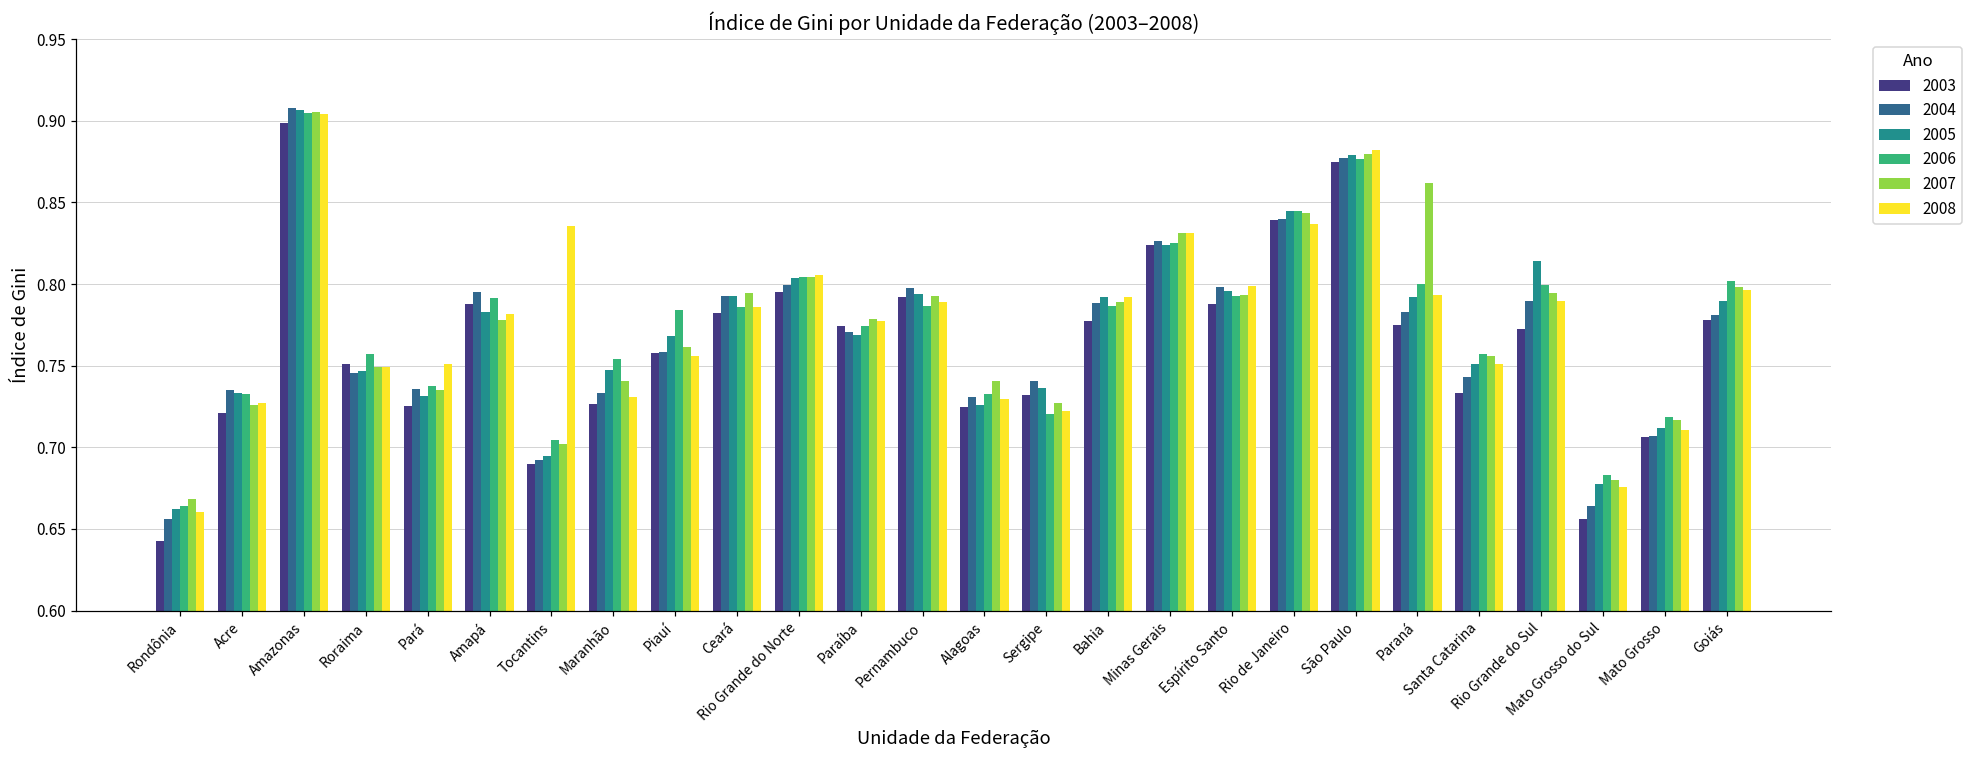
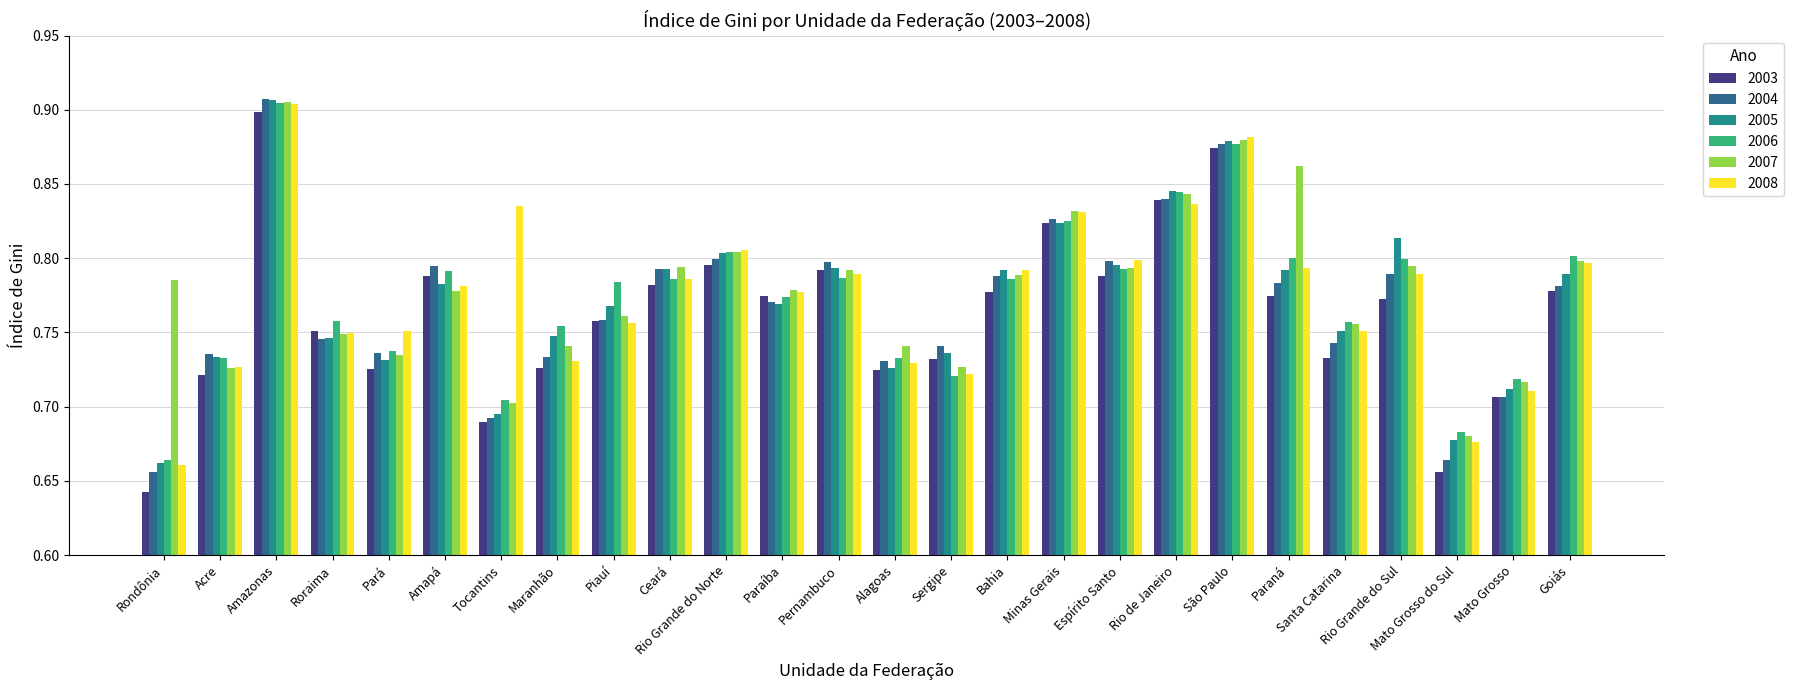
2007, Rondônia: 0.668 -> 0.785
